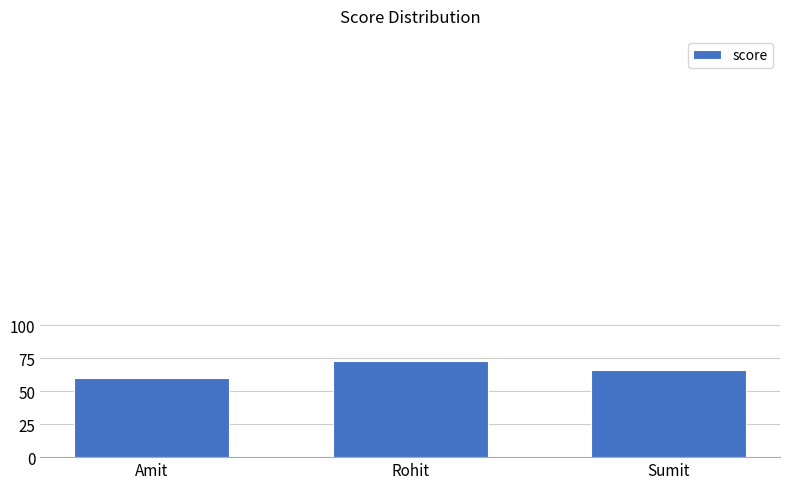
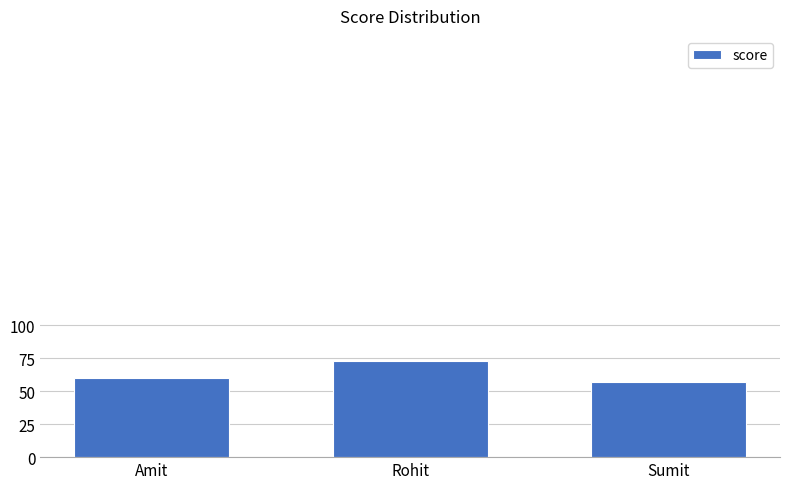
Sumit: 66 -> 57
